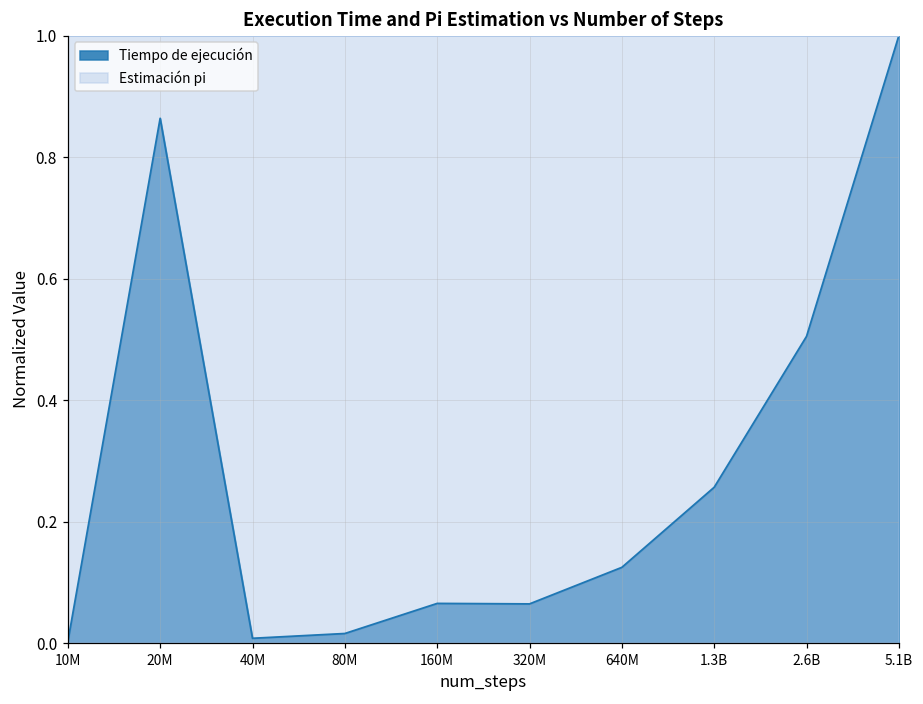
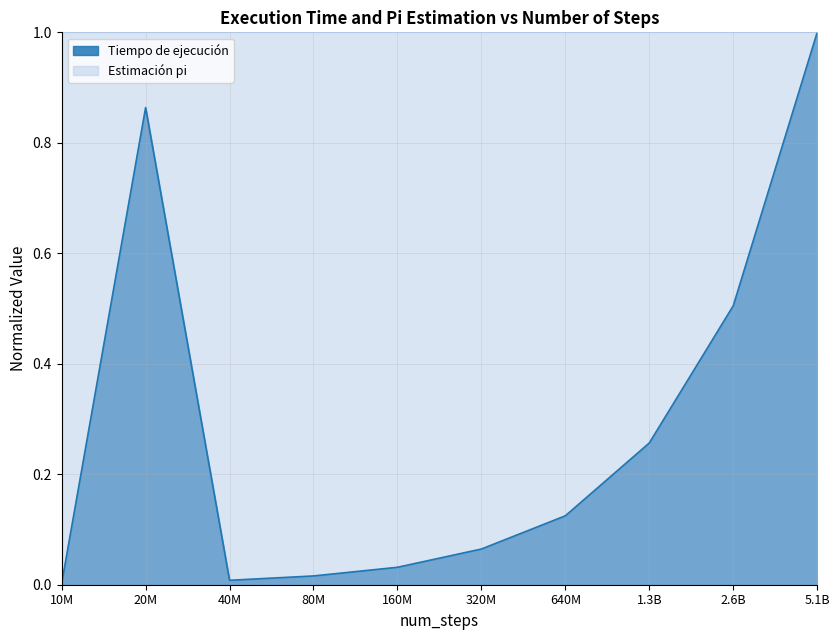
Tiempo de ejecución, 160M: 0.07 -> 0.03
